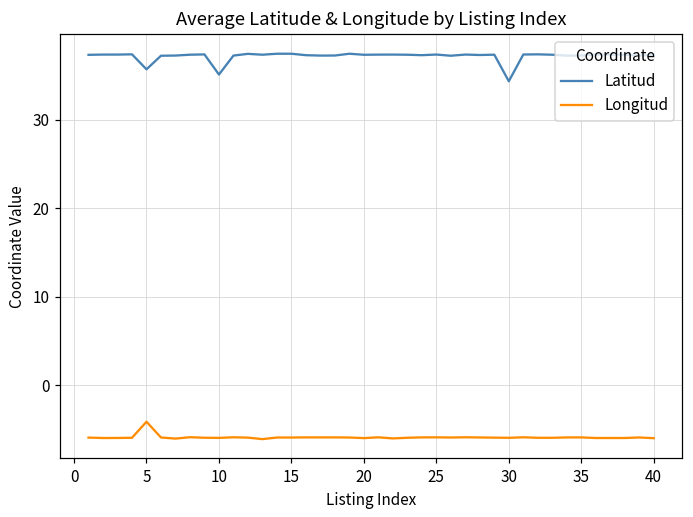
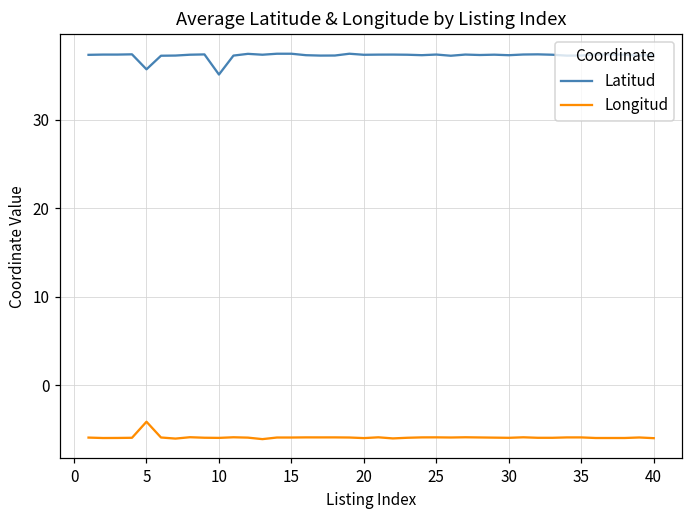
Latitud, 30: 34 -> 37
